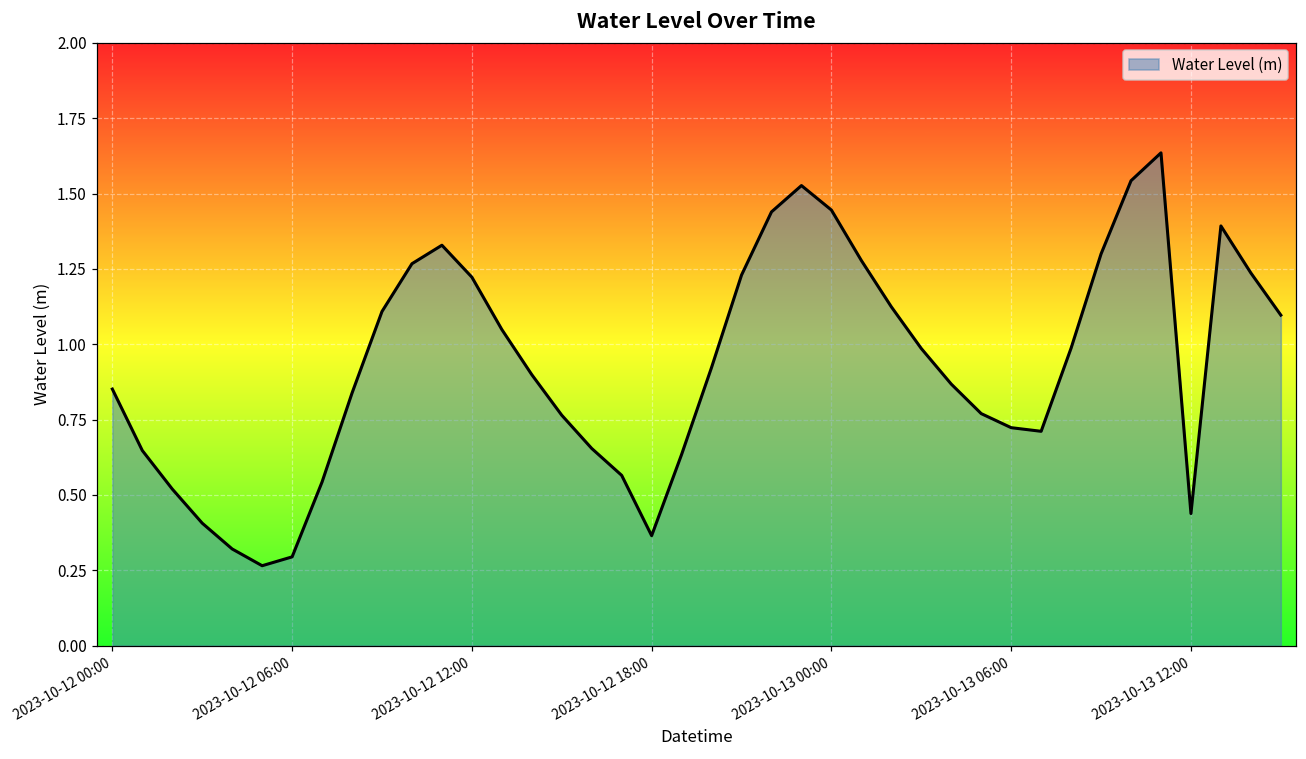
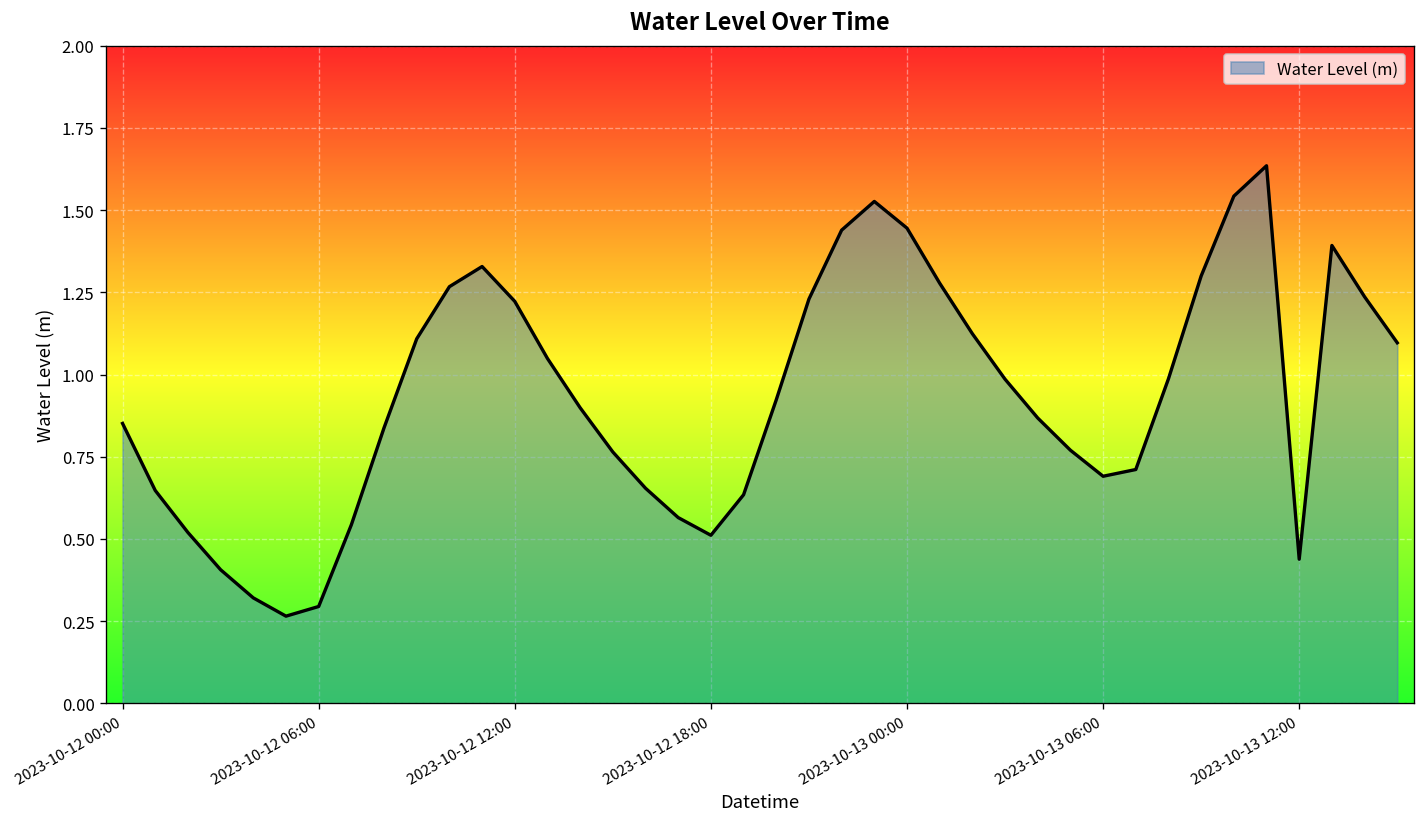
2023-10-12 18:00: 0.36 -> 0.51
2023-10-13 06:00: 0.72 -> 0.69
